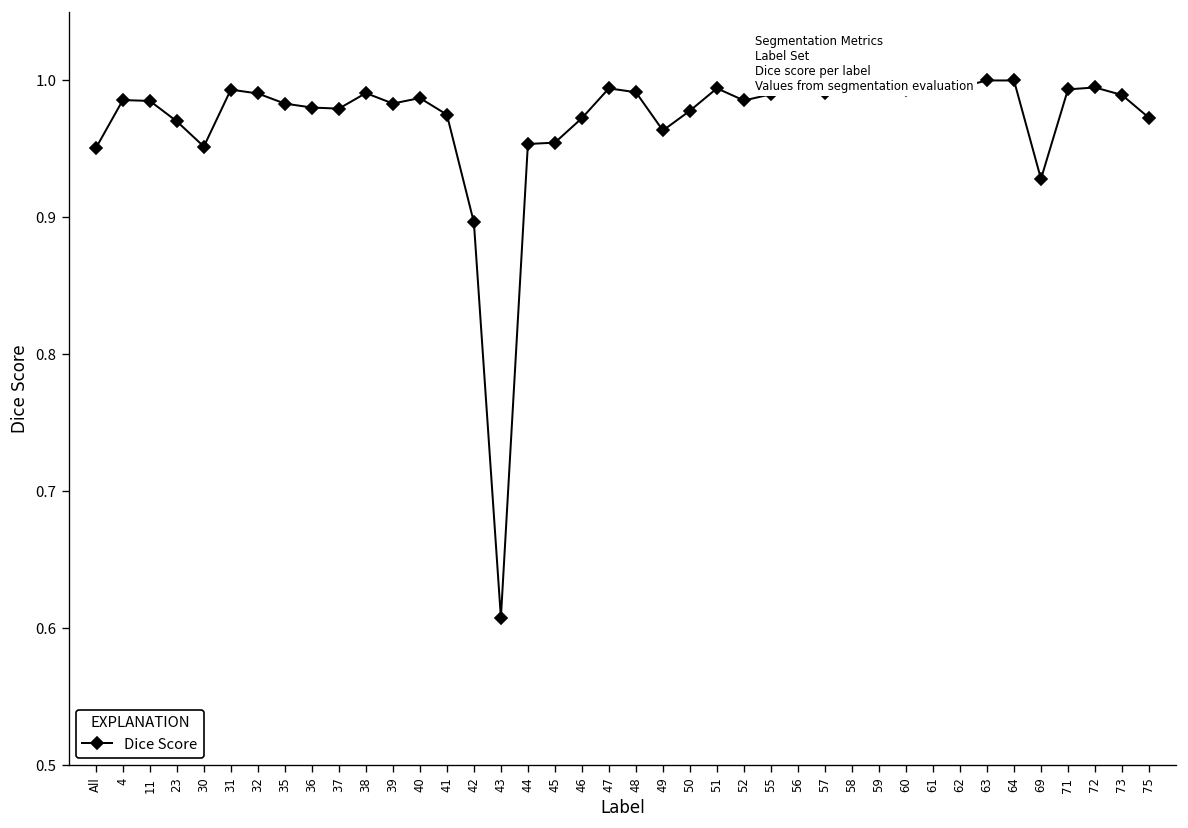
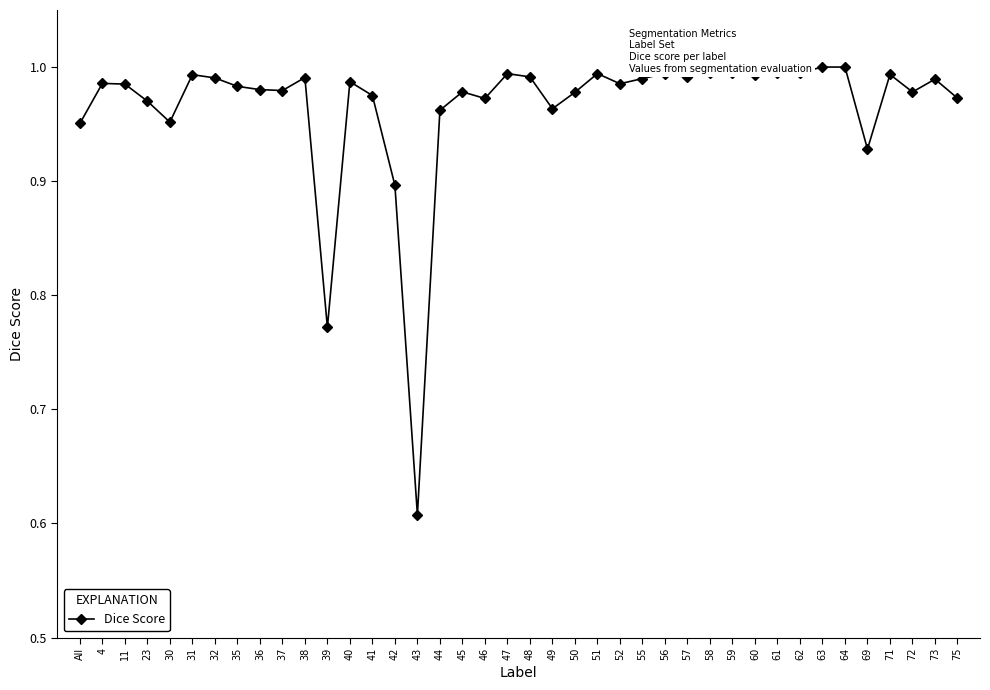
39: 0.983 -> 0.772
44: 0.954 -> 0.962
45: 0.955 -> 0.978
72: 0.995 -> 0.978
